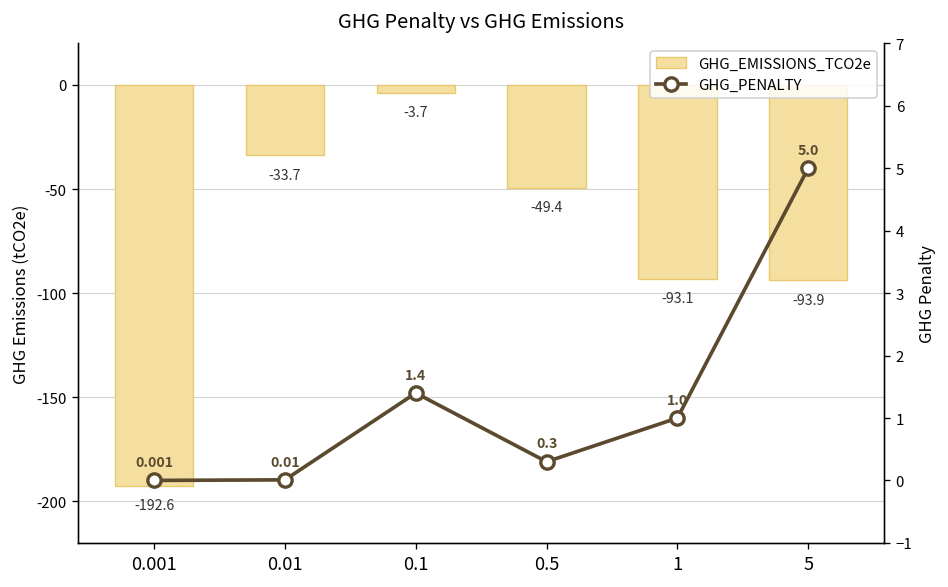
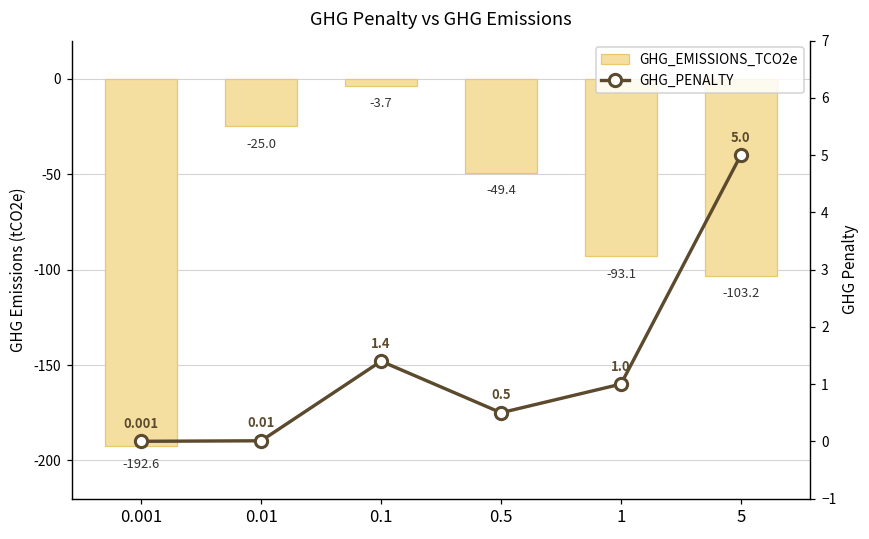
GHG_EMISSIONS_TCO2e, 0.01: -33.7 -> -25.0
GHG_EMISSIONS_TCO2e, 5: -93.9 -> -103.2
GHG_PENALTY, 0.5: 0.3 -> 0.5
